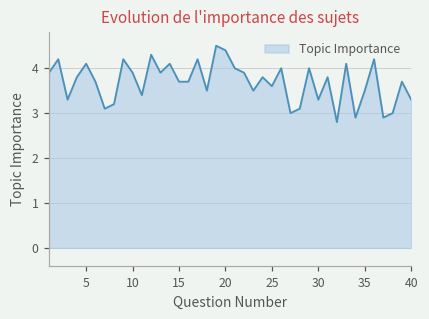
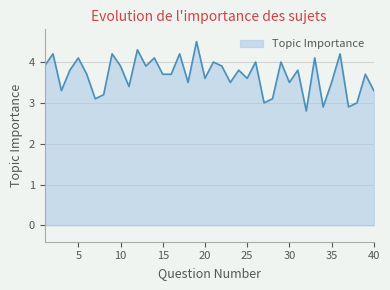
20: 4.4 -> 3.6
30: 3.3 -> 3.5
